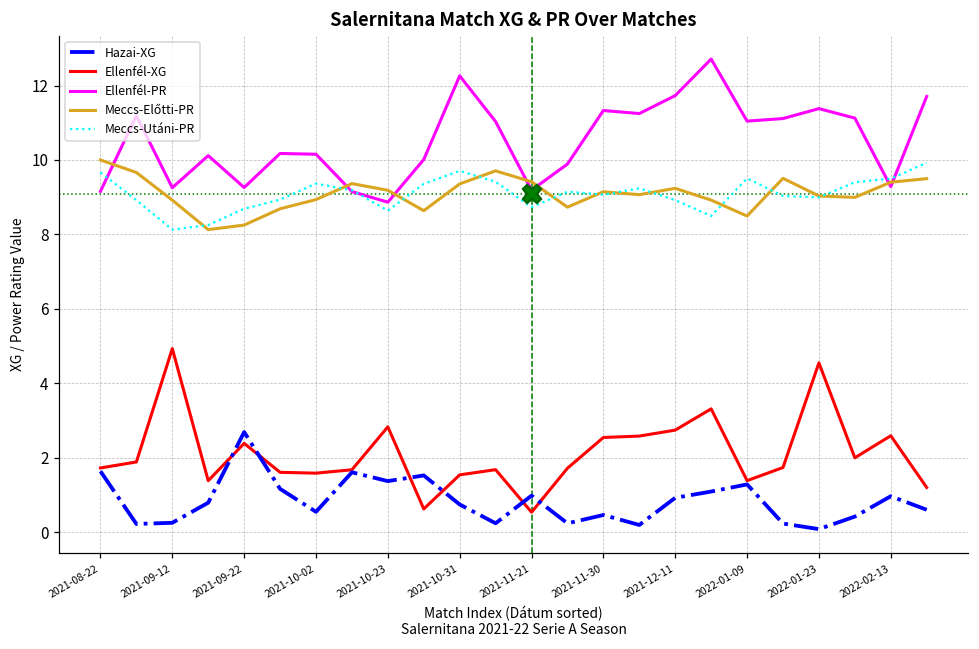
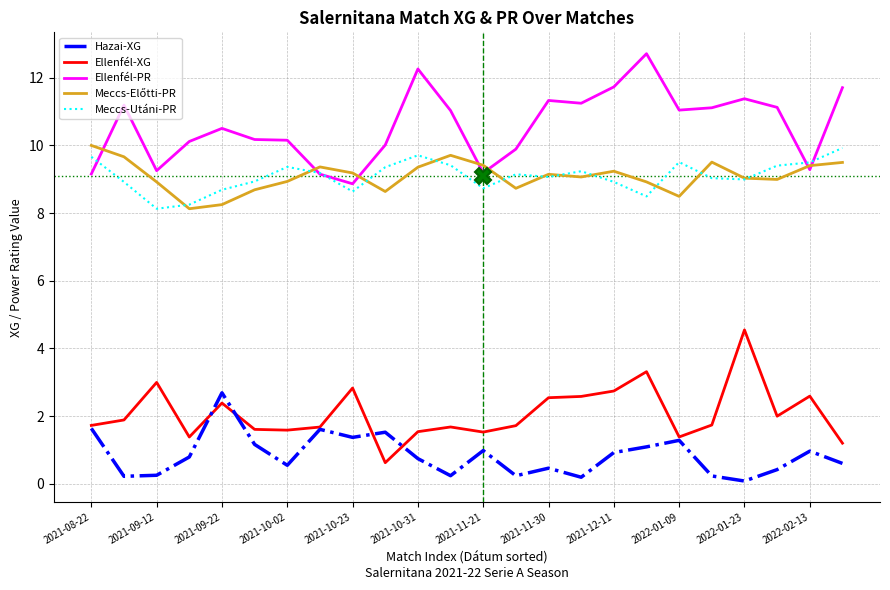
Ellenfél-XG, 2021-09-12: 4.9 -> 3.0
Ellenfél-PR, 2021-09-22: 9.3 -> 10.5
Ellenfél-XG, 2021-11-21: 0.5 -> 1.5
